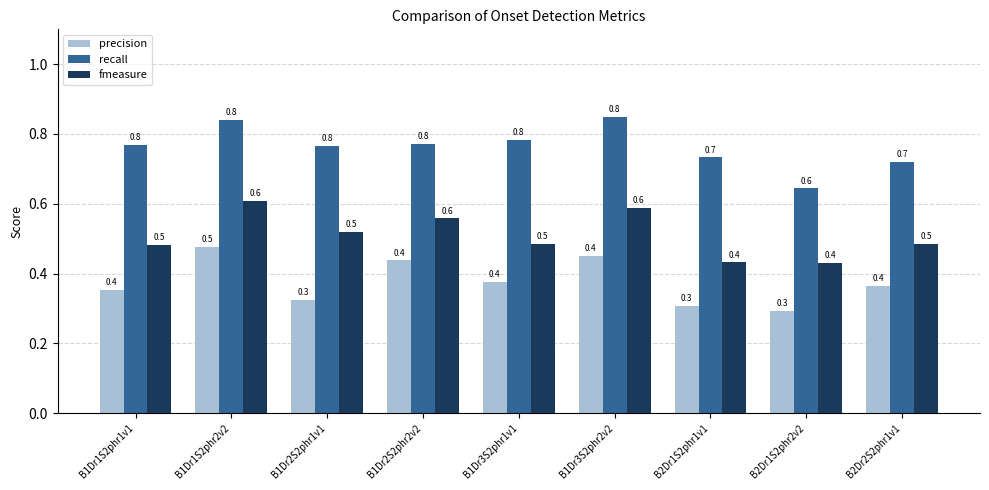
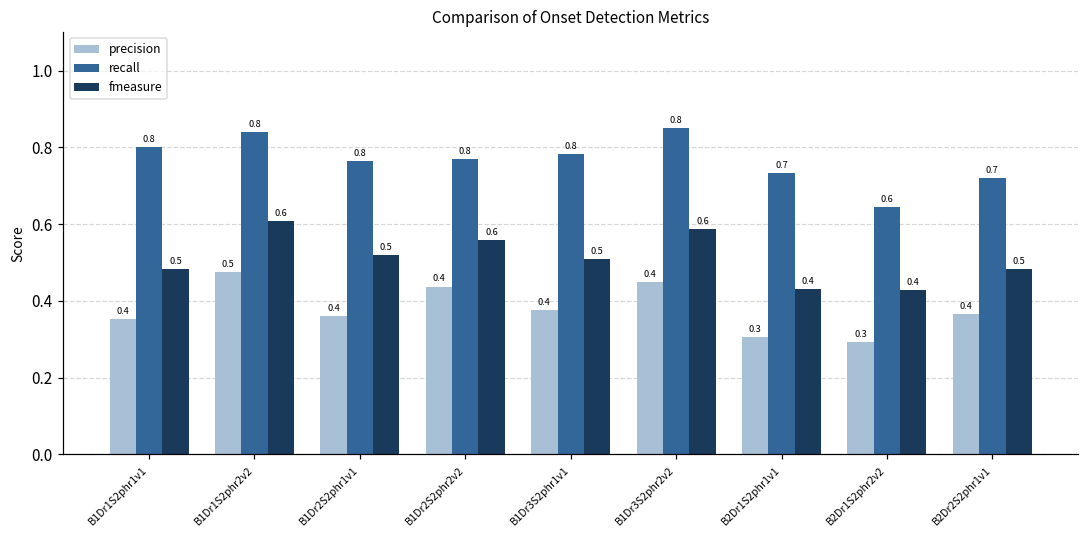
recall, B1Dr1S2phr1v1: 0.77 -> 0.80
precision, B1Dr2S2phr1v1: 0.3 -> 0.4
fmeasure, B1Dr3S2phr1v1: 0.48 -> 0.51
